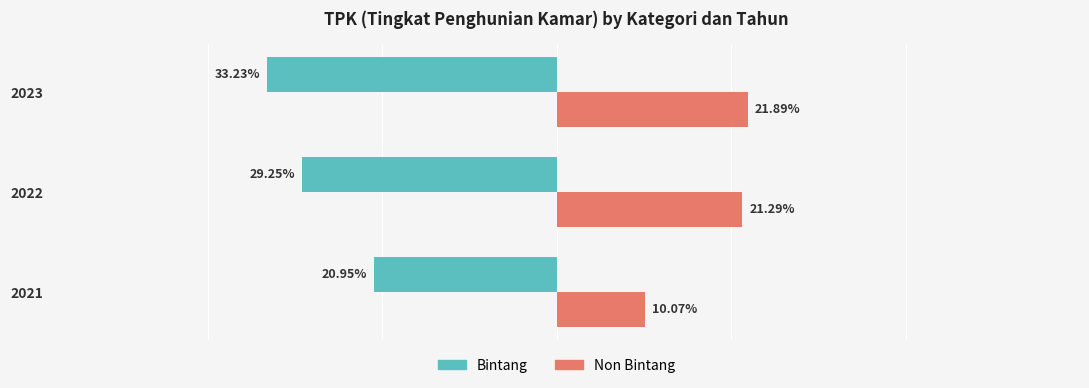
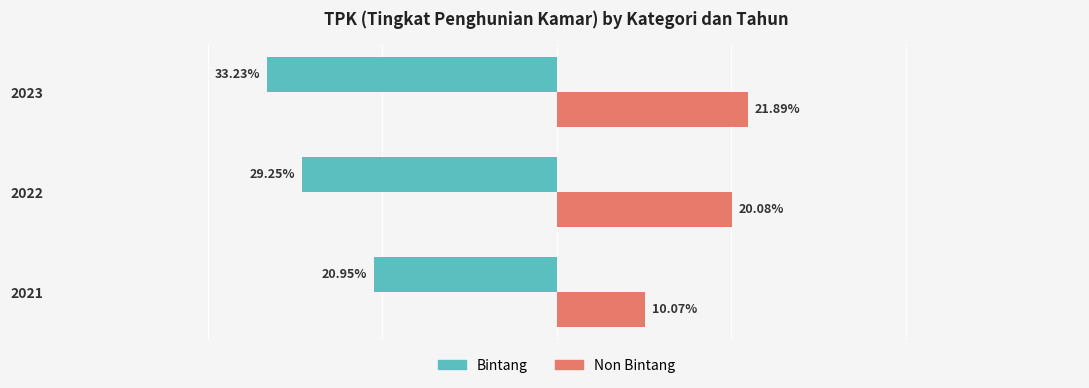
Non Bintang, 2022: 21.29% -> 20.08%
